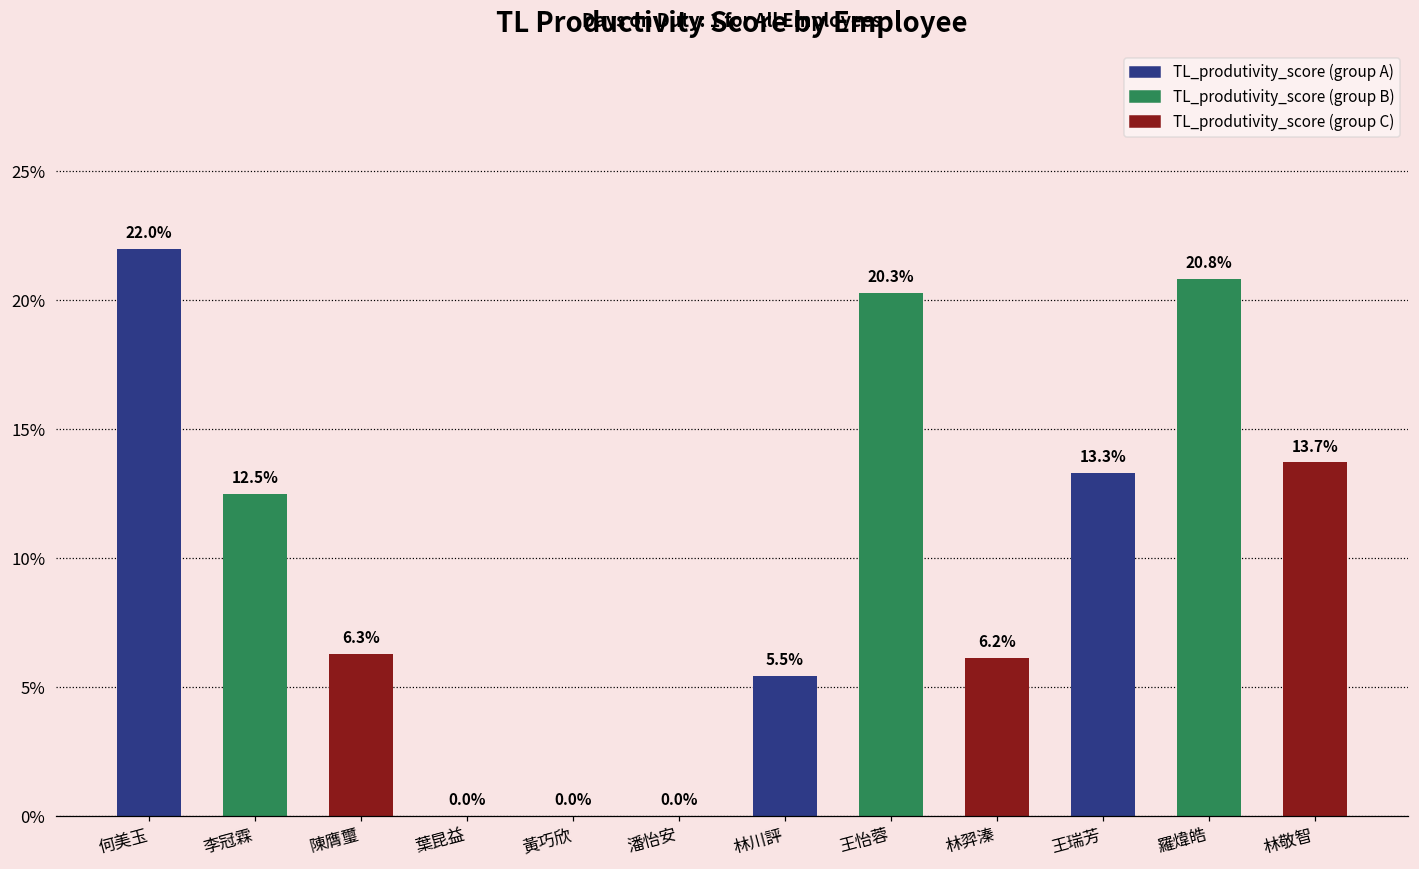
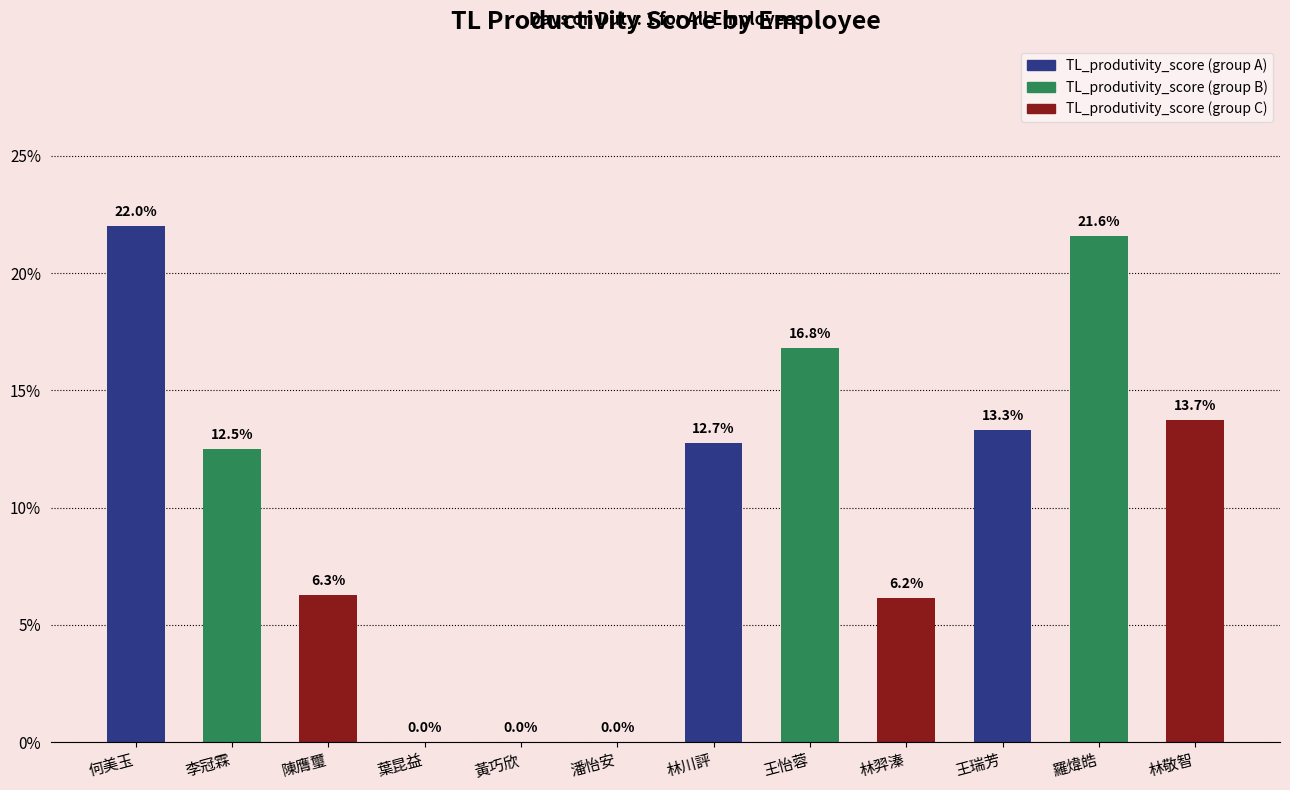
林川評: 5.5% -> 12.7%
王怡蓉: 20.3% -> 16.8%
羅煒皓: 20.8% -> 21.6%
